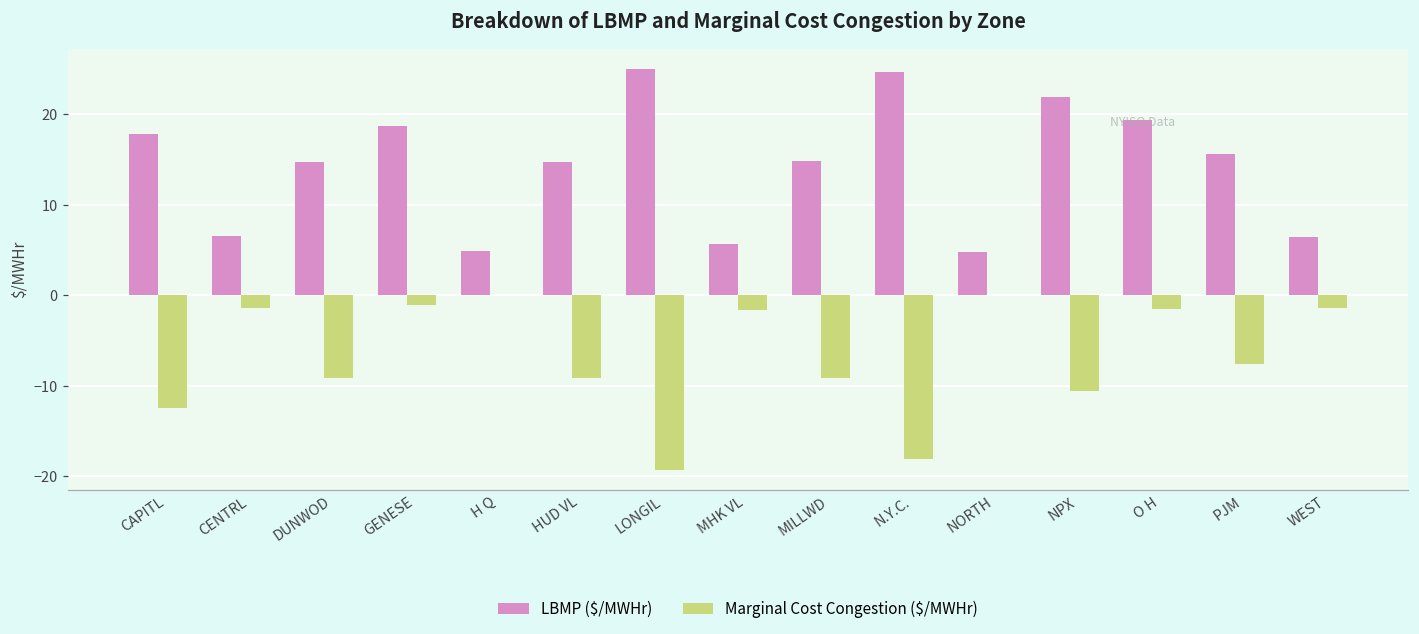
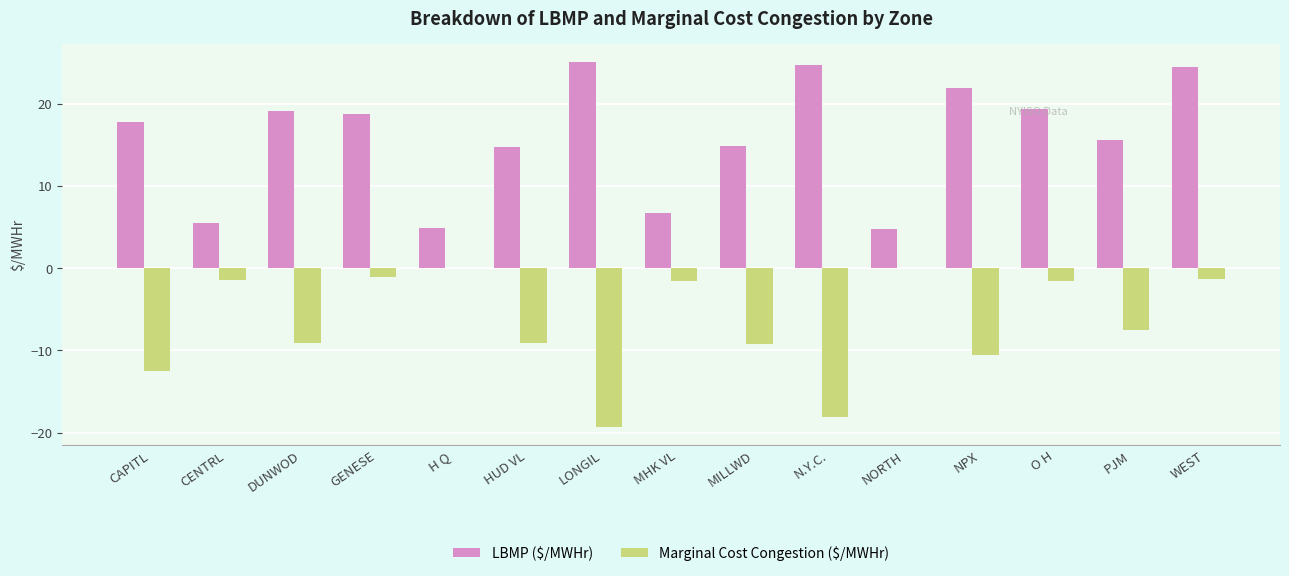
LBMP ($/MWHr), CENTRL: 7 -> 6
LBMP ($/MWHr), DUNWOD: 15 -> 19
LBMP ($/MWHr), MHK VL: 6 -> 7
LBMP ($/MWHr), WEST: 6 -> 25
